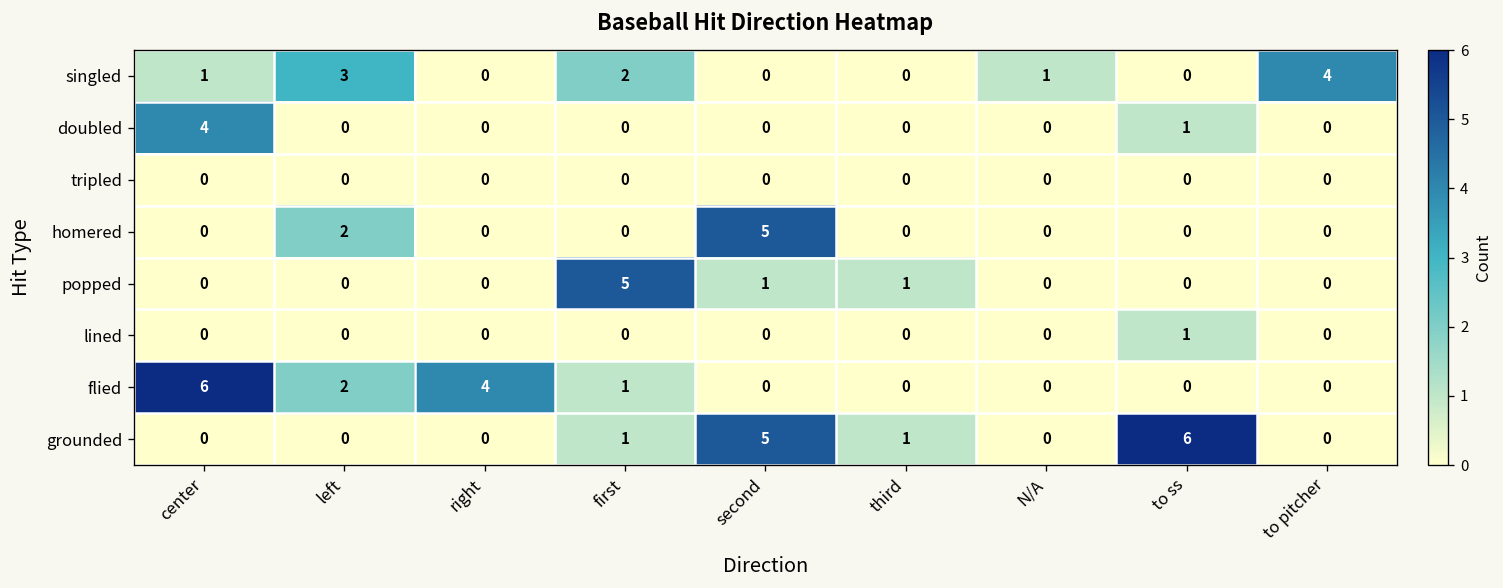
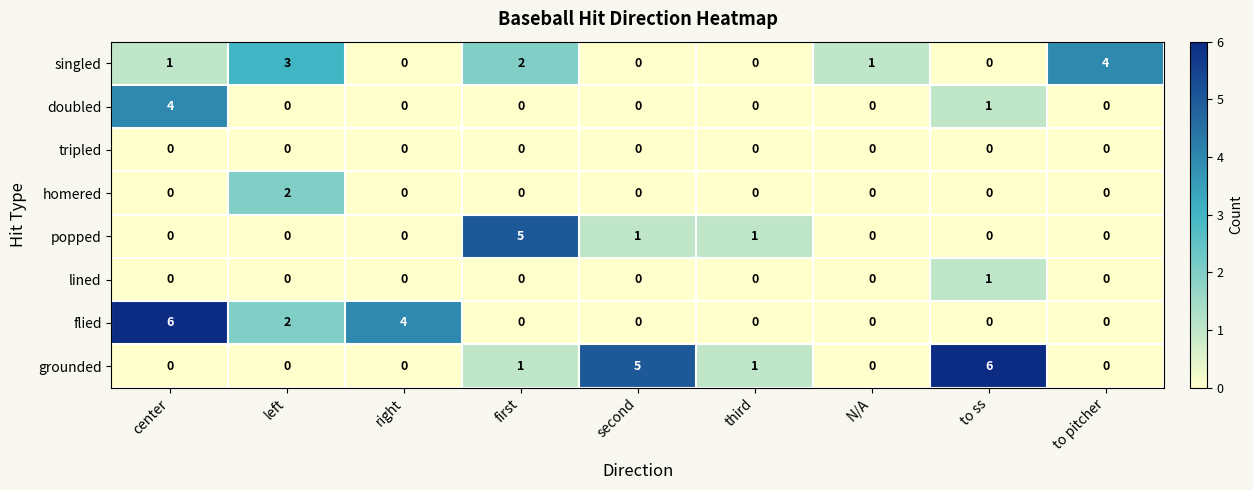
homered, second: 5 -> 0
flied, first: 1 -> 0
